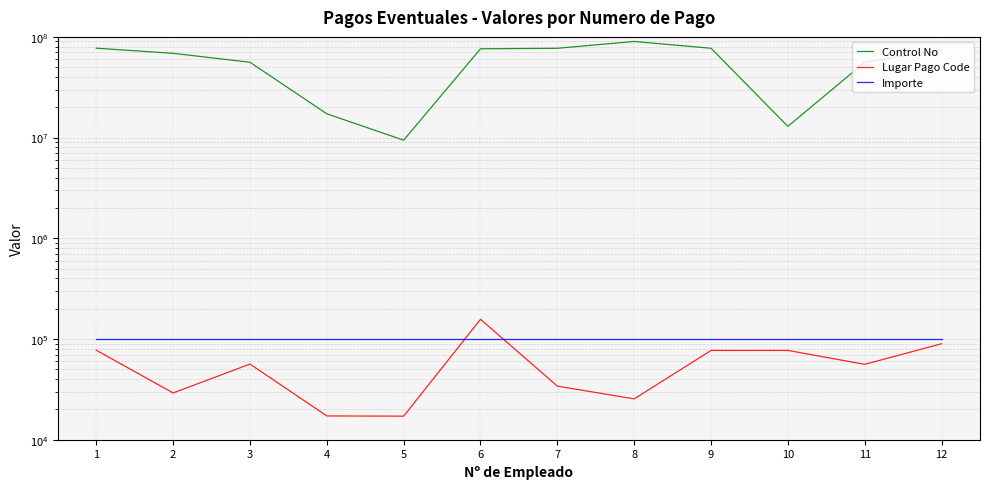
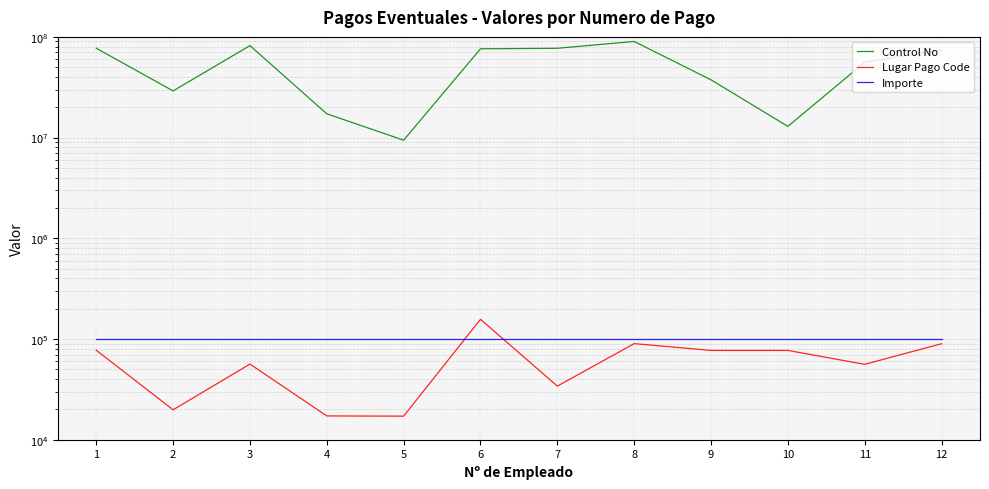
Control No, 2: 70000000 -> 29000000
Lugar Pago Code, 2: 29000 -> 20000
Control No, 3: 60000000 -> 80000000
Lugar Pago Code, 8: 25000 -> 90000
Control No, 9: 80000000 -> 37000000
